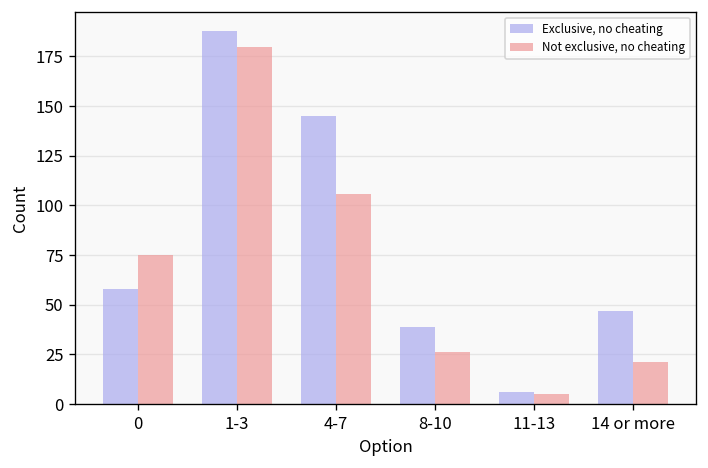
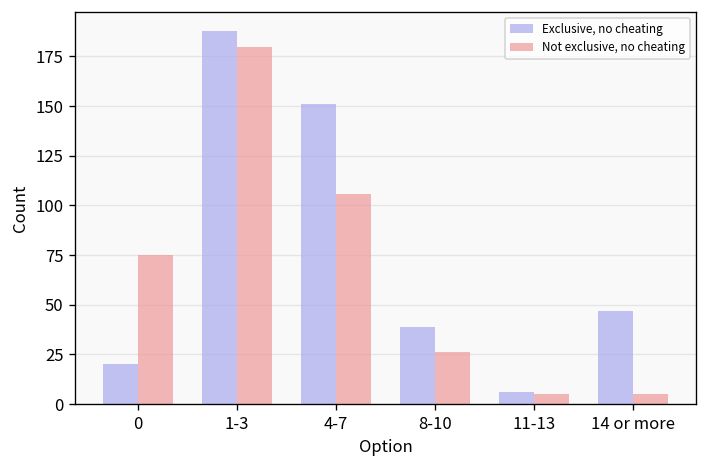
Exclusive, no cheating, 0: 58 -> 20
Exclusive, no cheating, 4-7: 145 -> 151
Not exclusive, no cheating, 14 or more: 21 -> 5
